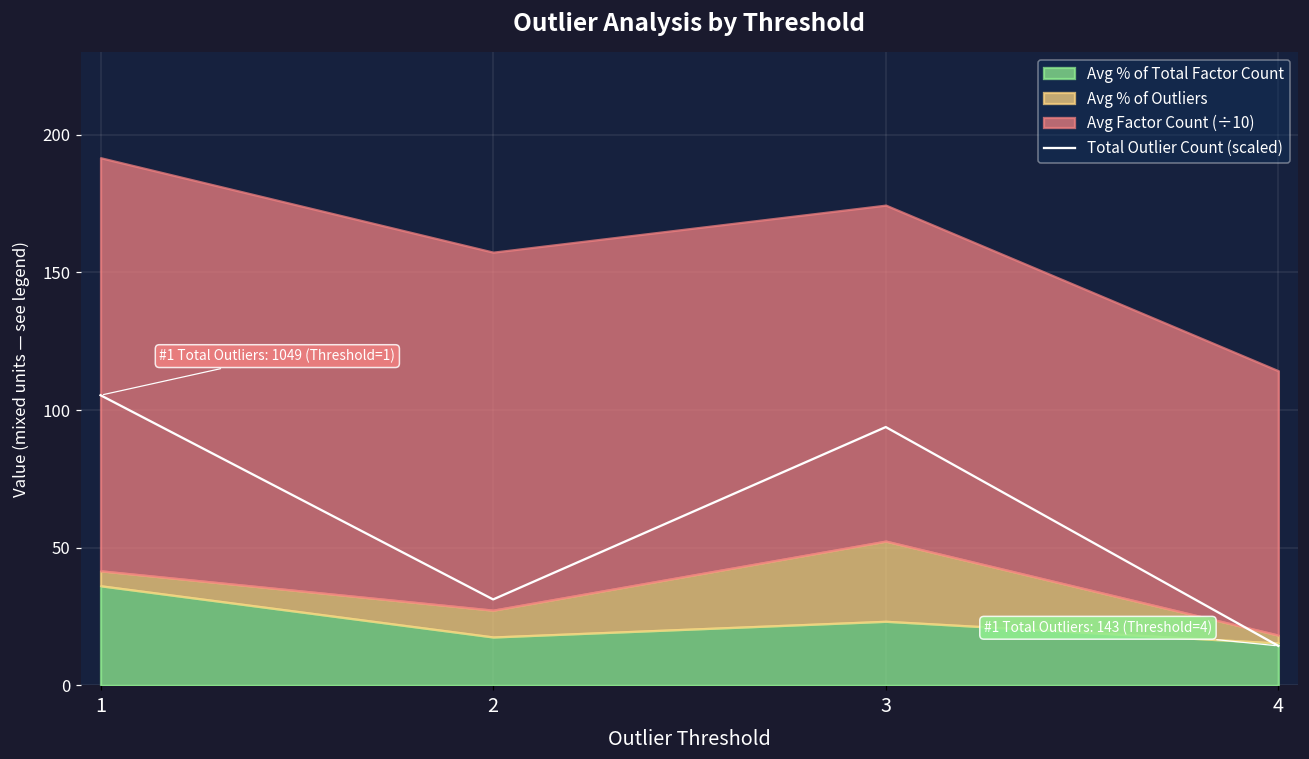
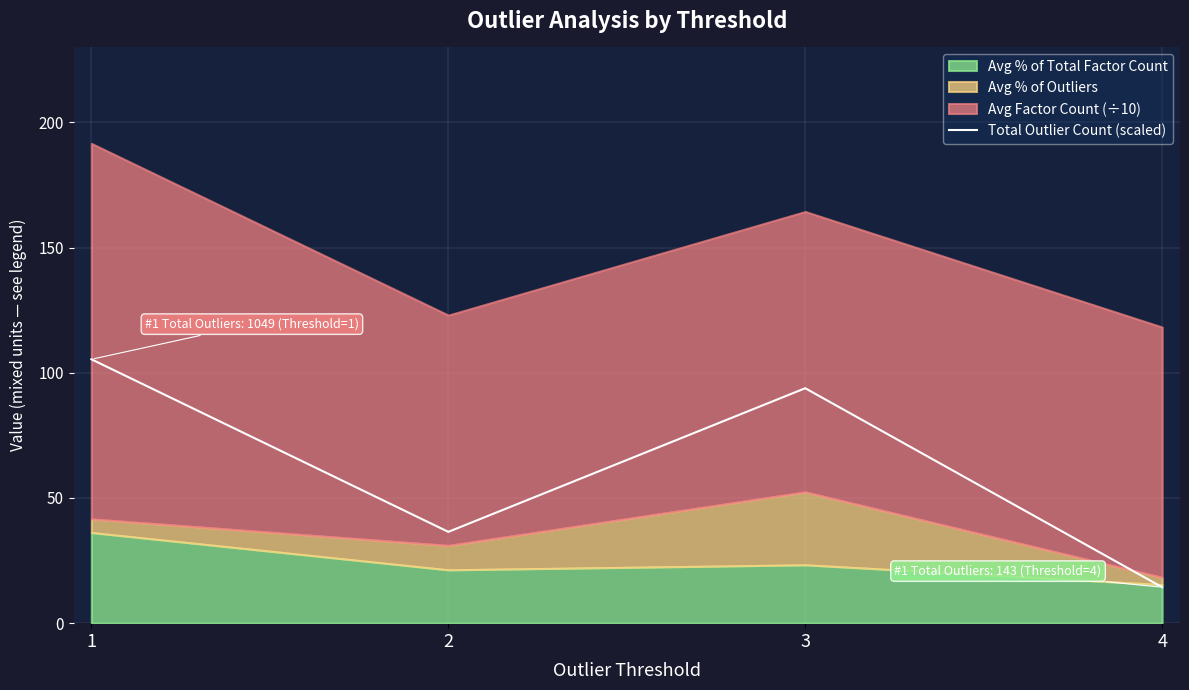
Total Outlier Count (scaled), 2: 31 -> 36
Avg % of Total Factor Count, 2: 18 -> 21
Avg Factor Count (÷10), 2: 130 -> 92
Avg Factor Count (÷10), 3: 122 -> 112
Avg Factor Count (÷10), 4: 96 -> 100
